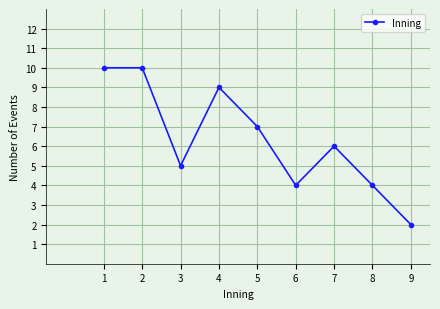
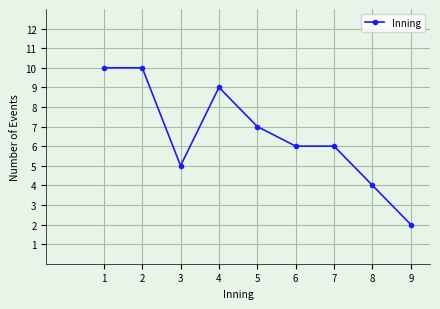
6: 4 -> 6
